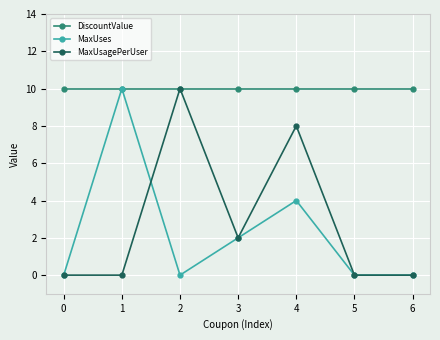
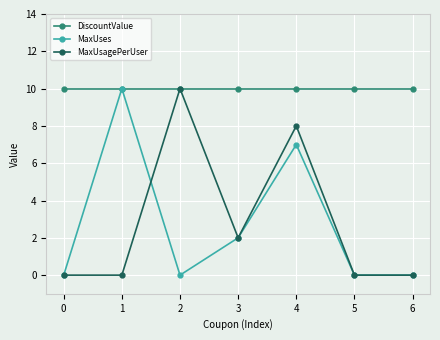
MaxUses, 4: 4 -> 7
